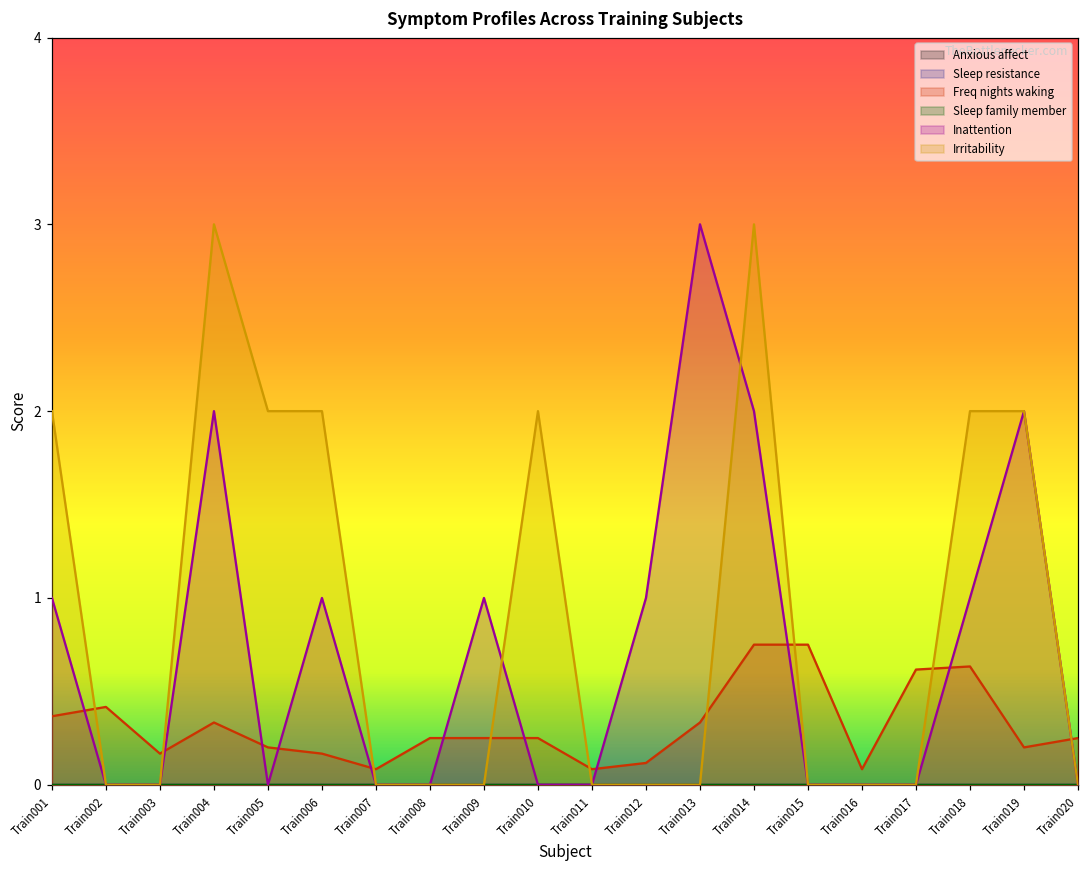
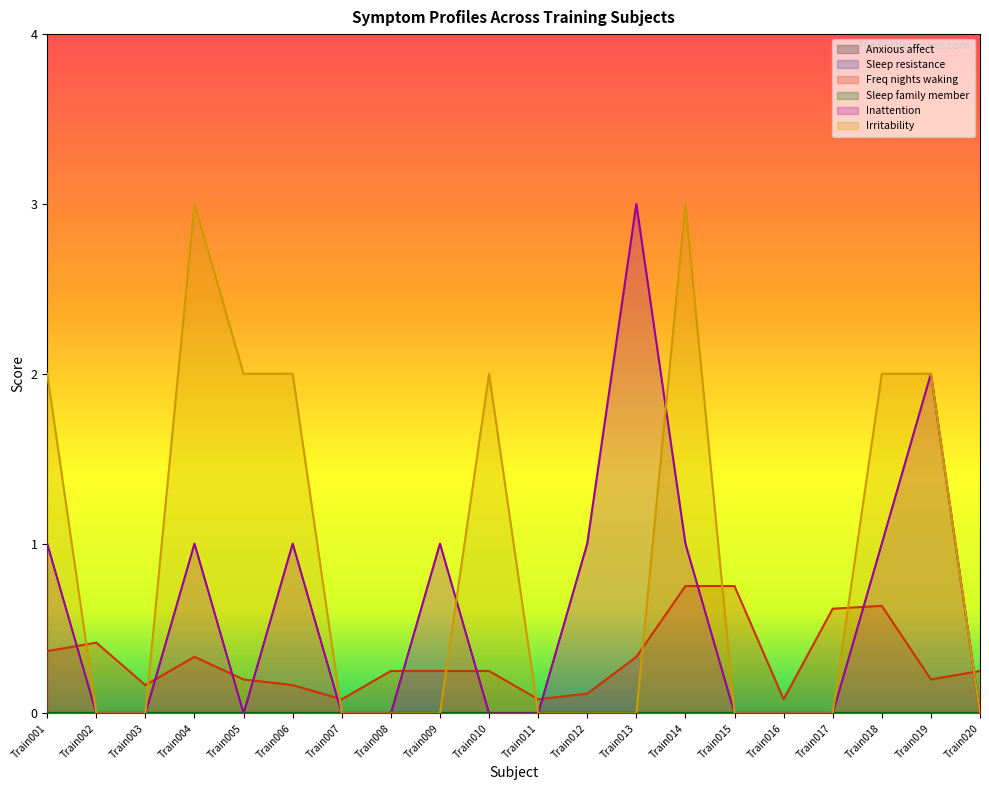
Inattention, Train004: 2 -> 1
Inattention, Train014: 2 -> 1
